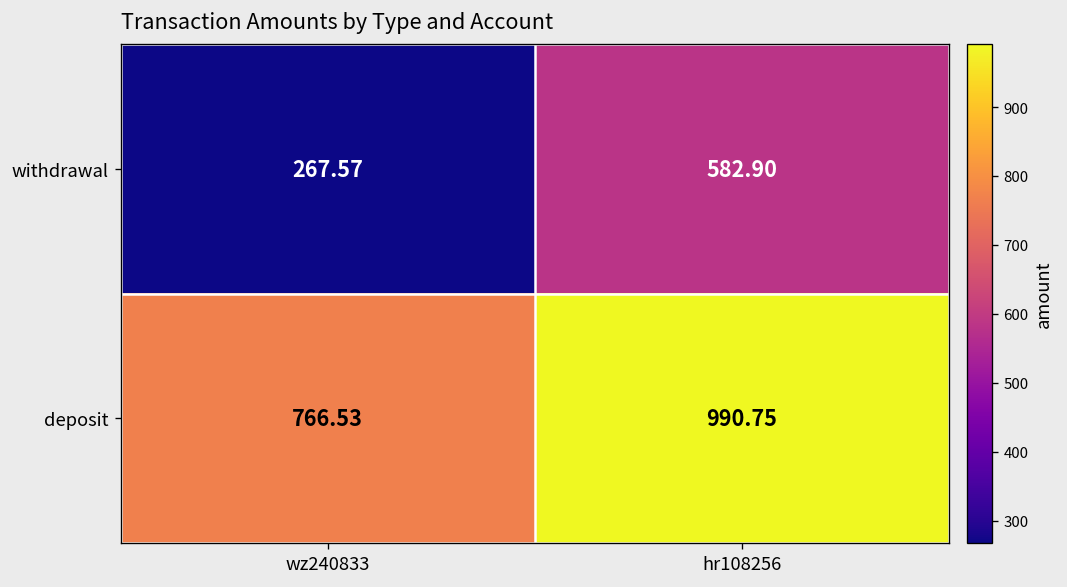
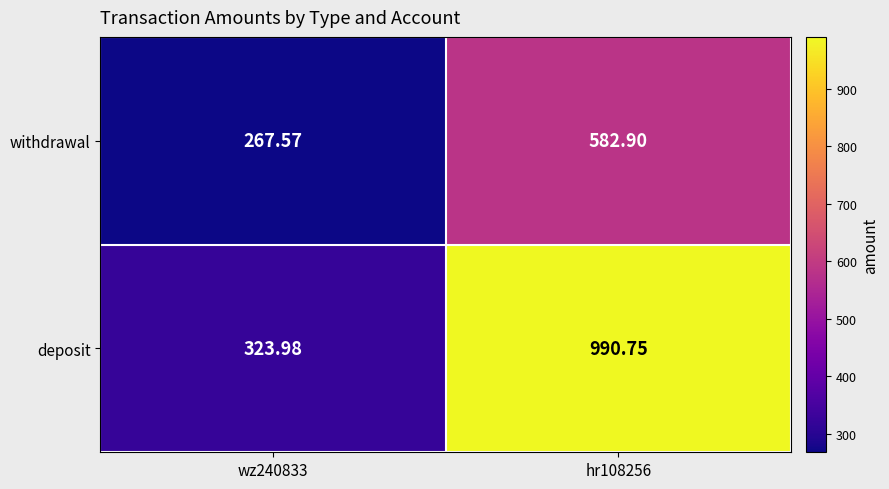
deposit, wz240833: 766.53 -> 323.98
